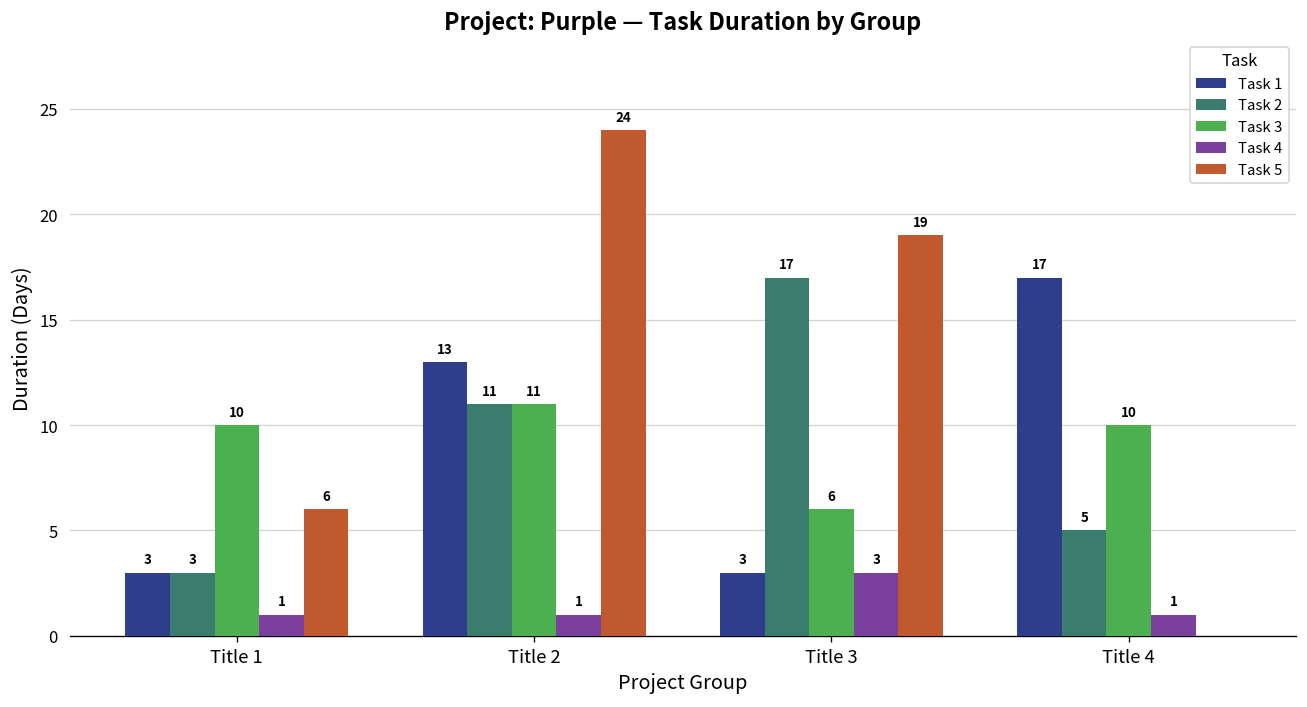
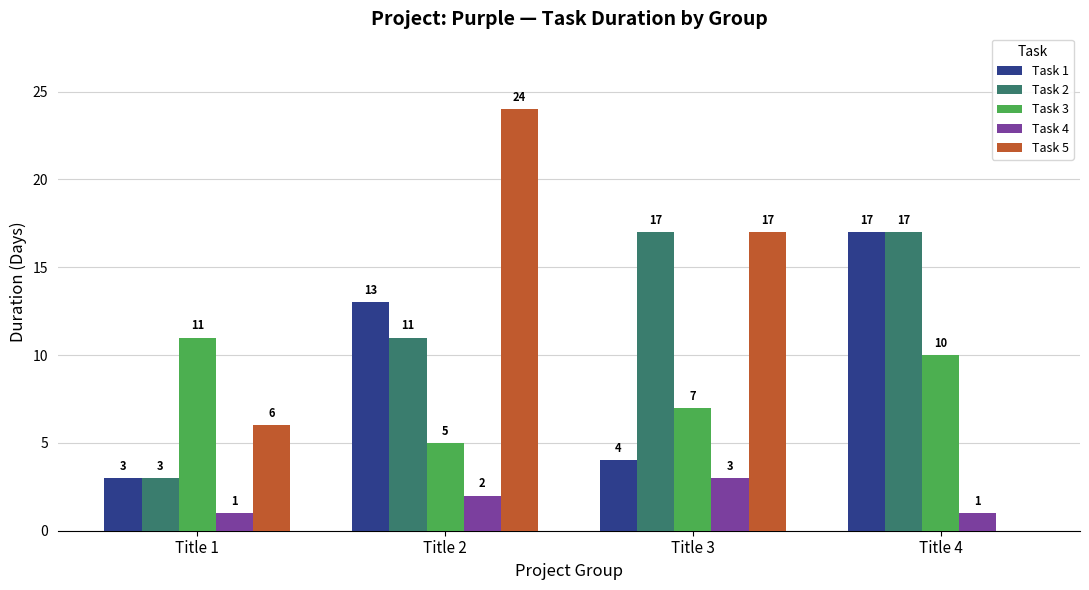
Task 3, Title 1: 10 -> 11
Task 3, Title 2: 11 -> 5
Task 4, Title 2: 1 -> 2
Task 1, Title 3: 3 -> 4
Task 3, Title 3: 6 -> 7
Task 5, Title 3: 19 -> 17
Task 2, Title 4: 5 -> 17
